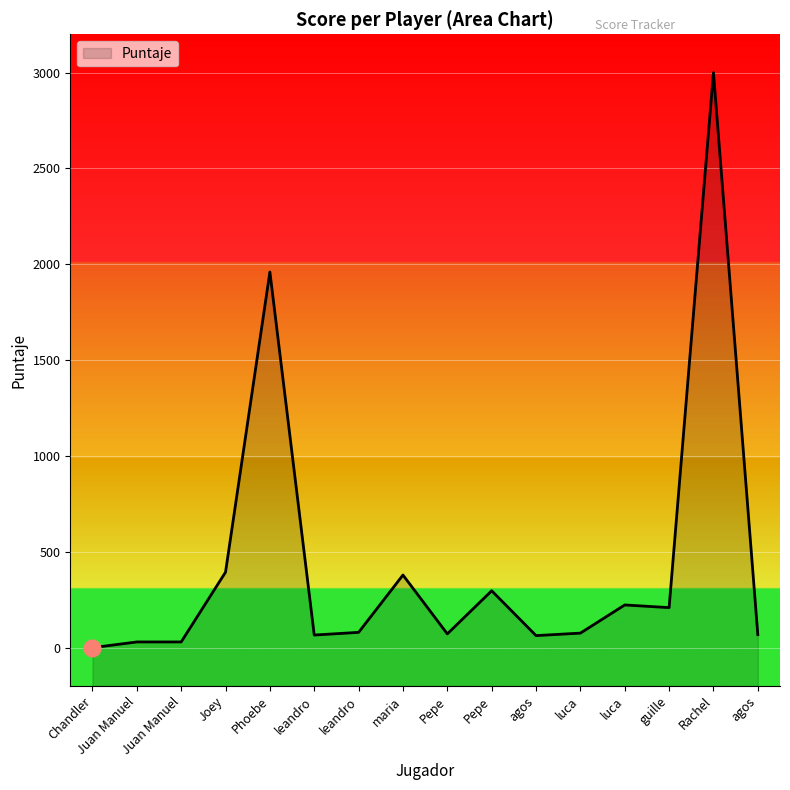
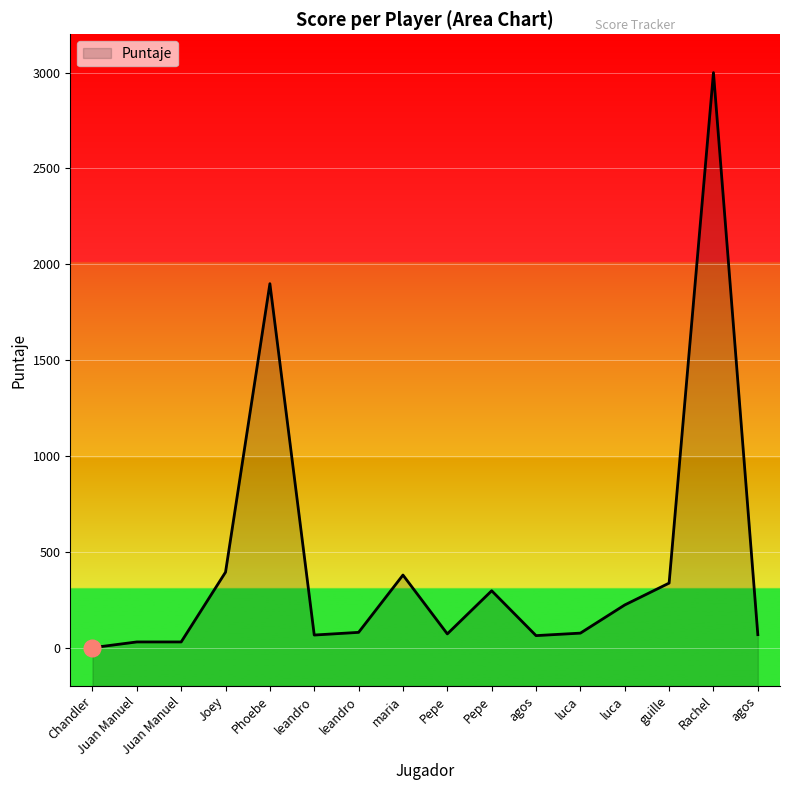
Puntaje, Phoebe: 1960 -> 1900
Puntaje, guille: 210 -> 340
